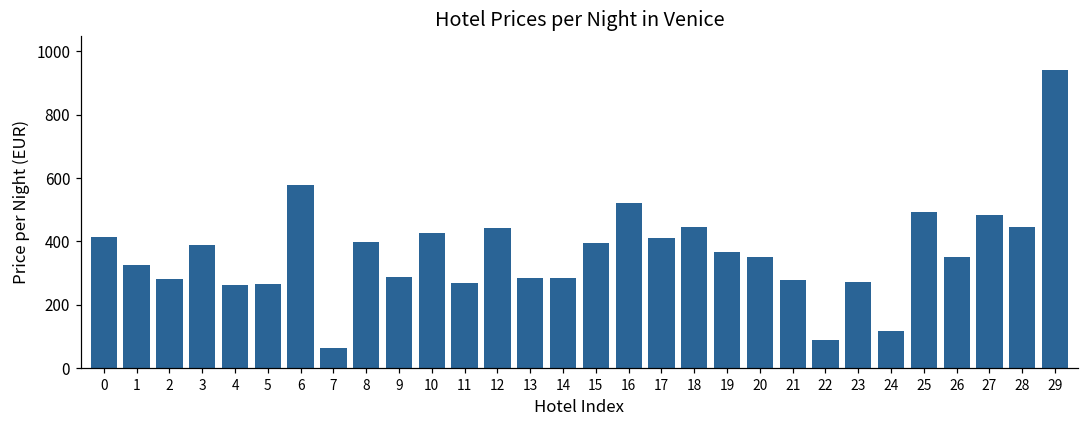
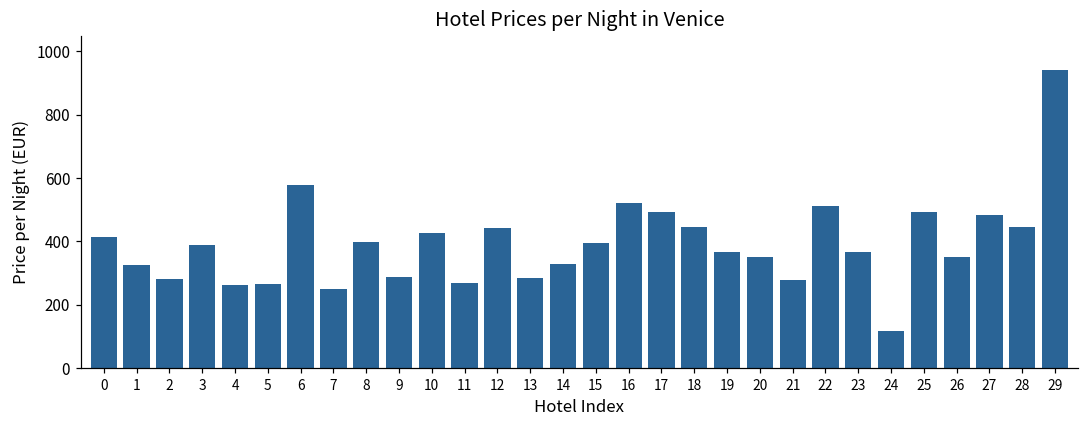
7: 60 -> 250
14: 290 -> 330
17: 410 -> 490
22: 90 -> 510
23: 270 -> 370
